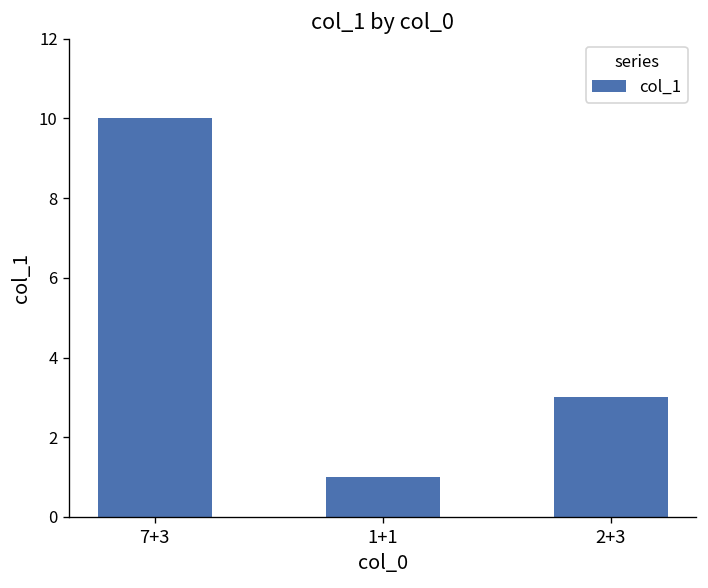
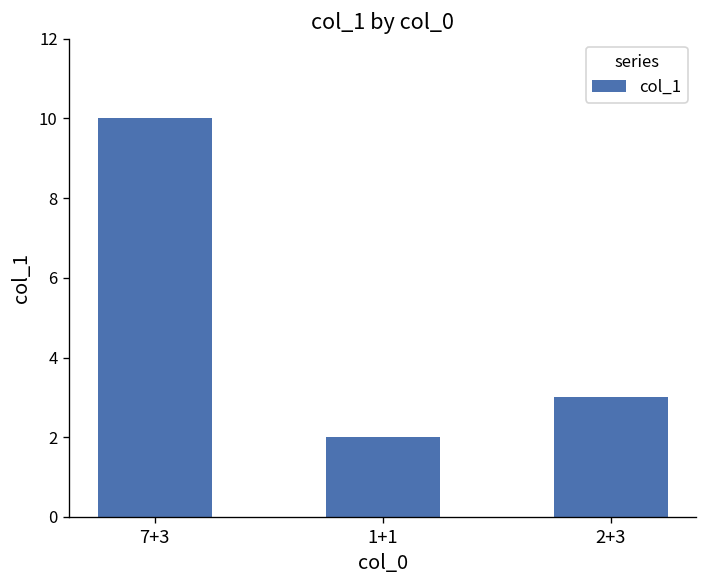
1+1: 1 -> 2
